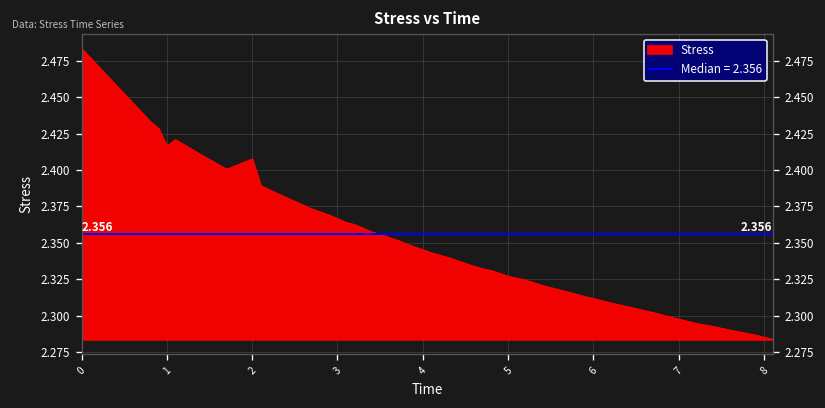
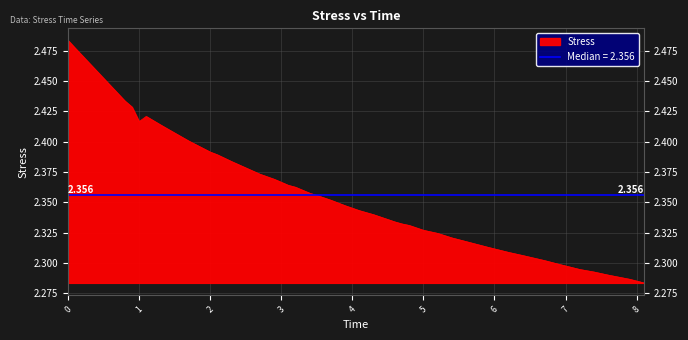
2: 2.408 -> 2.391
